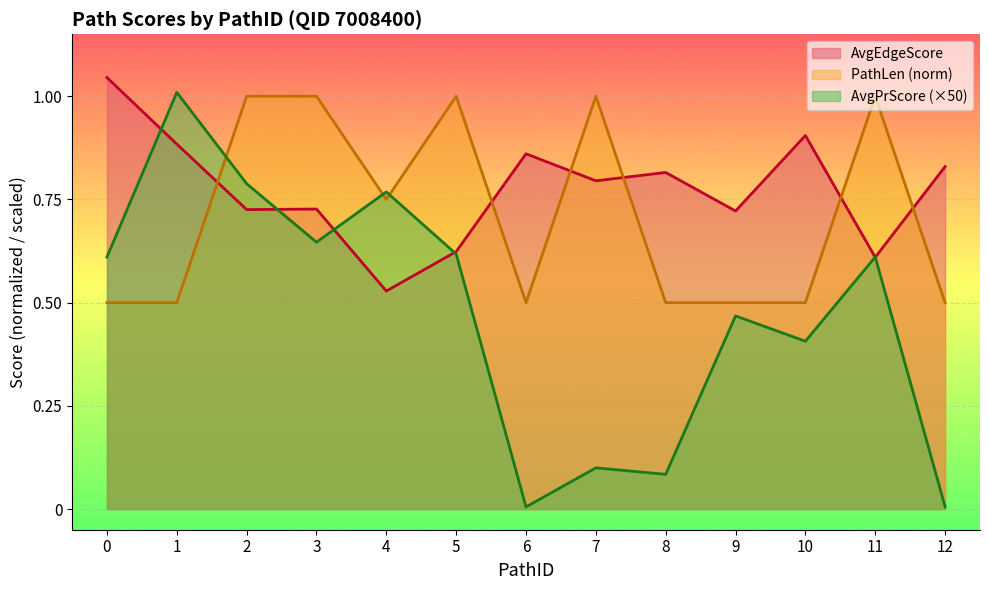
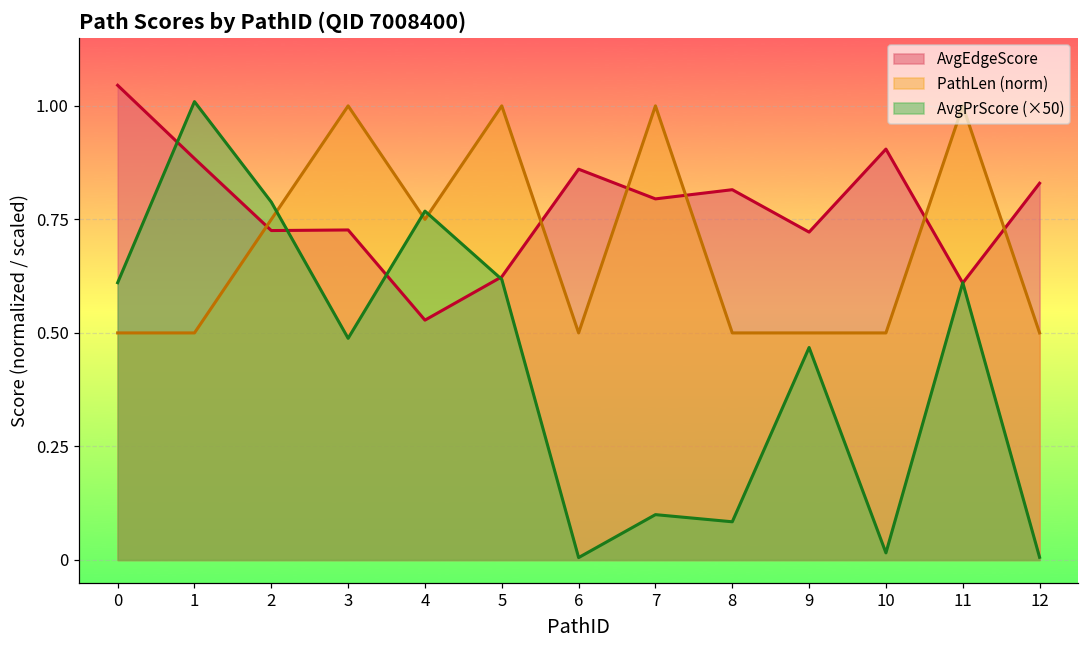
PathLen (norm), 2: 1.00 -> 0.75
AvgPrScore (×50), 3: 0.65 -> 0.49
AvgPrScore (×50), 10: 0.41 -> 0.02
